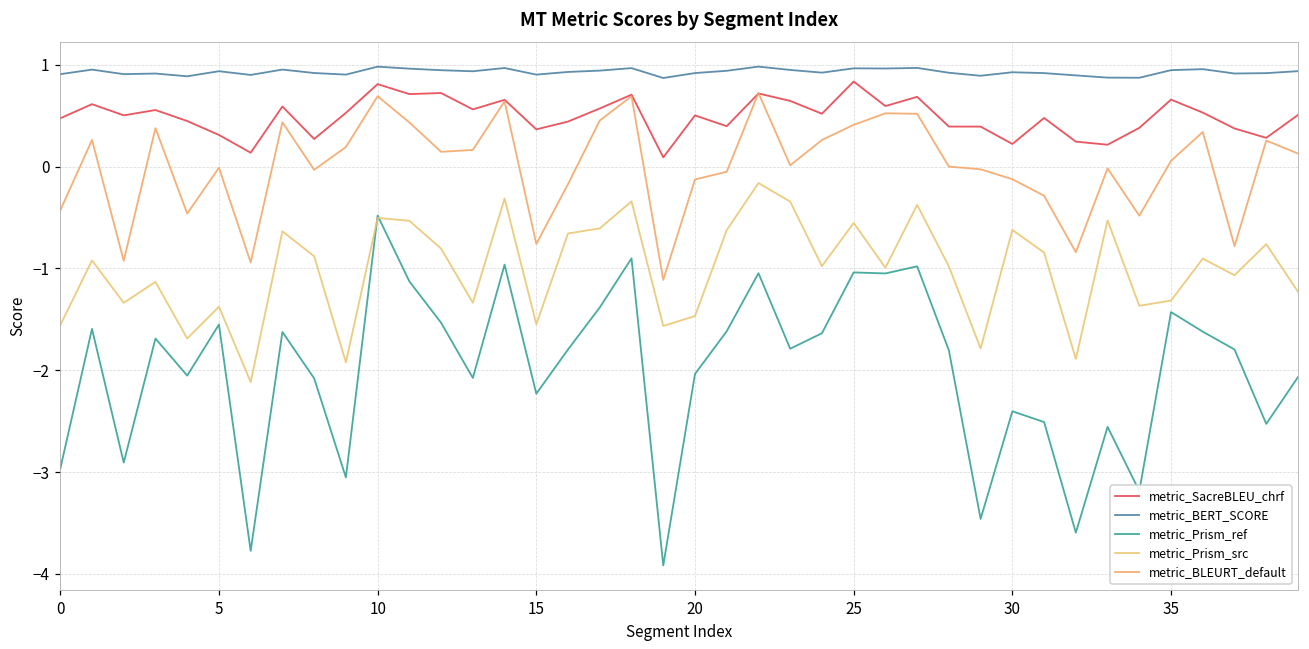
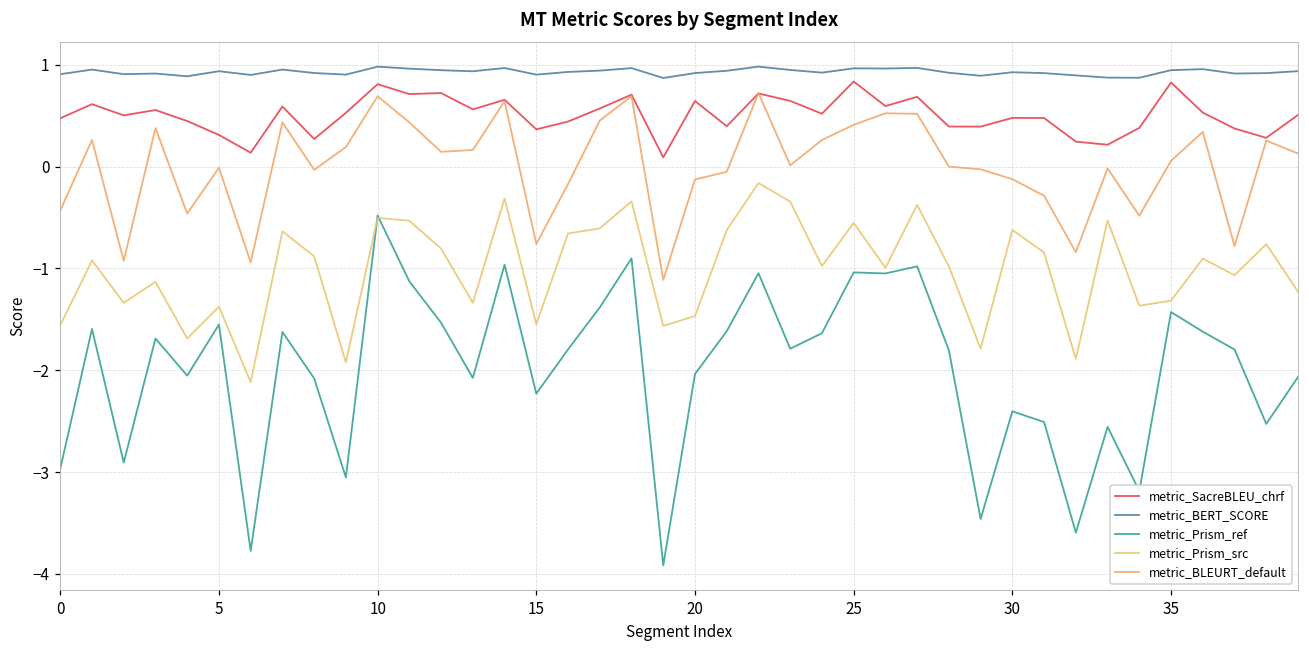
metric_SacreBLEU_chrf, 20: 0.5 -> 0.6
metric_SacreBLEU_chrf, 30: 0.2 -> 0.5
metric_SacreBLEU_chrf, 35: 0.7 -> 0.8
